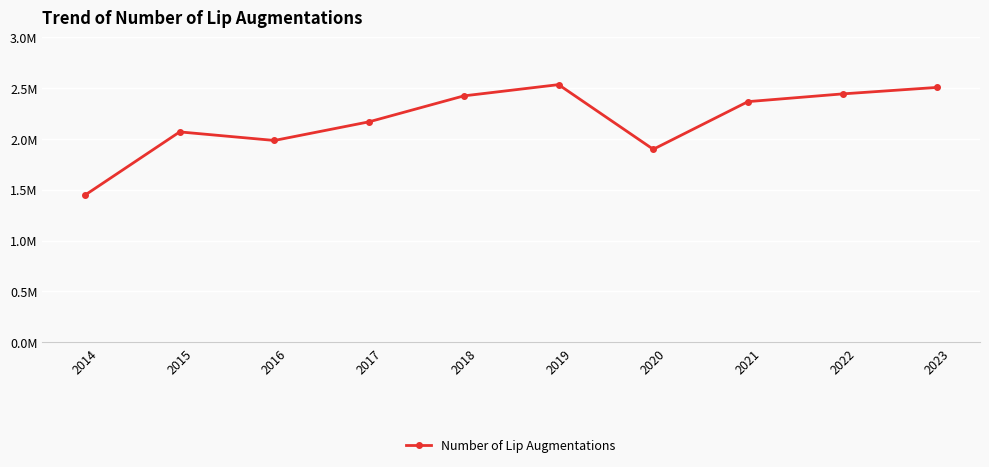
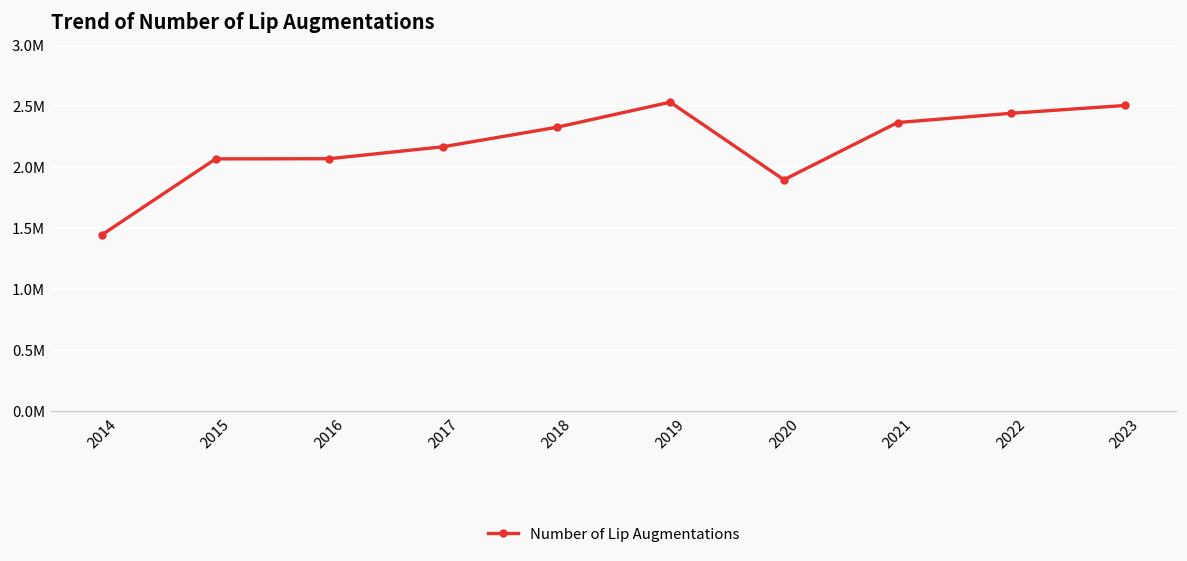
2016: 1990000 -> 2070000
2018: 2420000 -> 2330000
